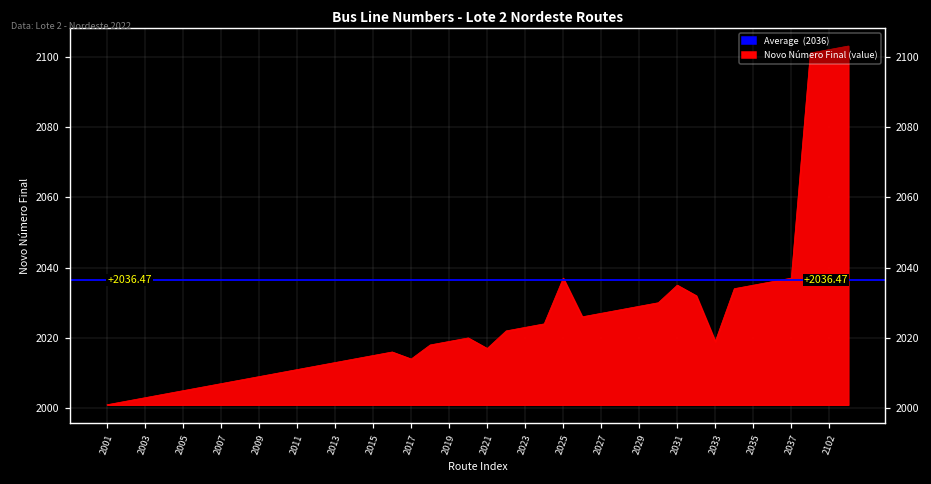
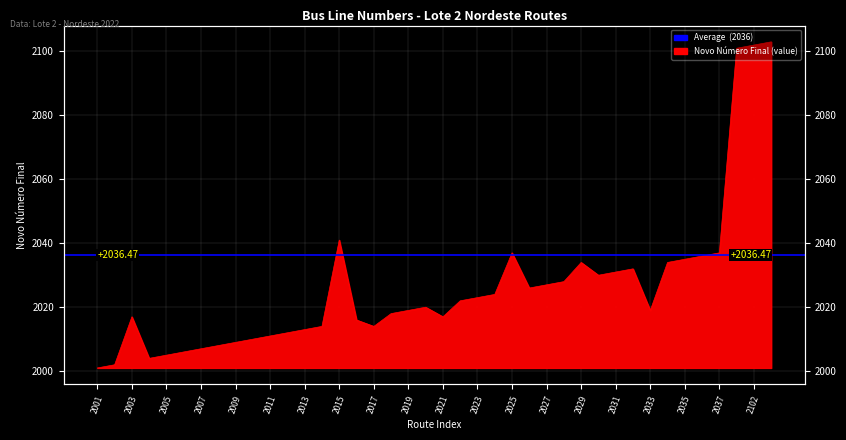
2003: 2003 -> 2017
2015: 2015 -> 2041
2029: 2029 -> 2034
2031: 2035 -> 2031
